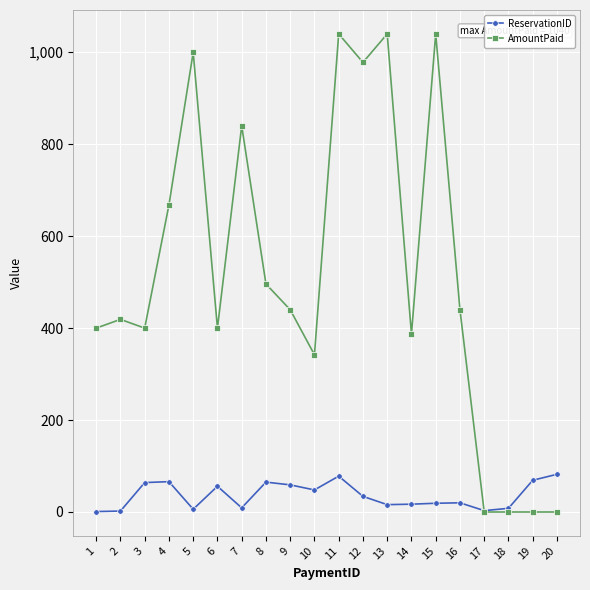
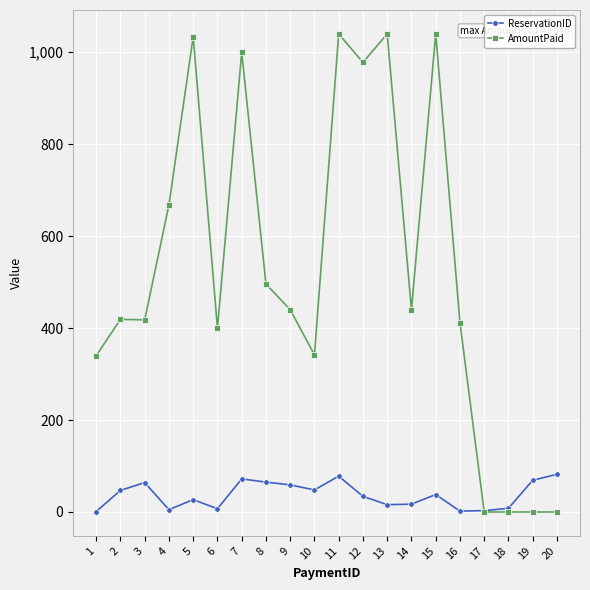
AmountPaid, 1: 400 -> 340
ReservationID, 2: 0 -> 50
AmountPaid, 3: 400 -> 420
ReservationID, 4: 70 -> 10
ReservationID, 5: 10 -> 30
AmountPaid, 5: 1,000 -> 1,030
ReservationID, 6: 60 -> 10
ReservationID, 7: 10 -> 70
AmountPaid, 7: 840 -> 1,000
AmountPaid, 14: 390 -> 440
ReservationID, 15: 20 -> 40
ReservationID, 16: 20 -> 0
AmountPaid, 16: 440 -> 410
